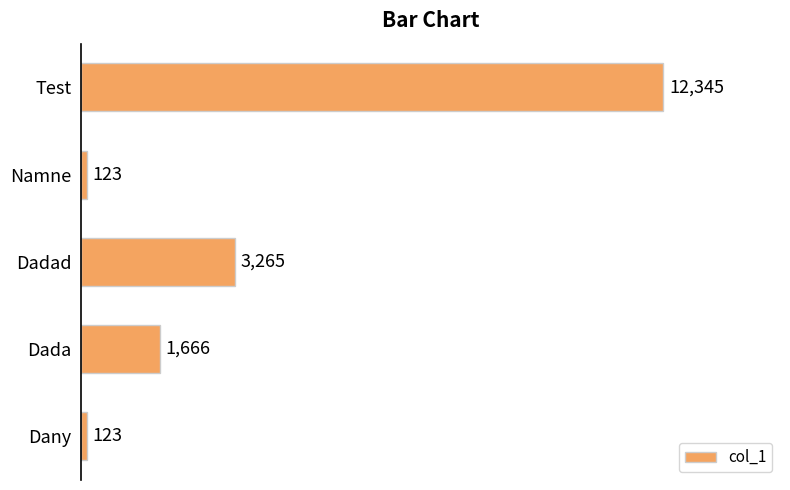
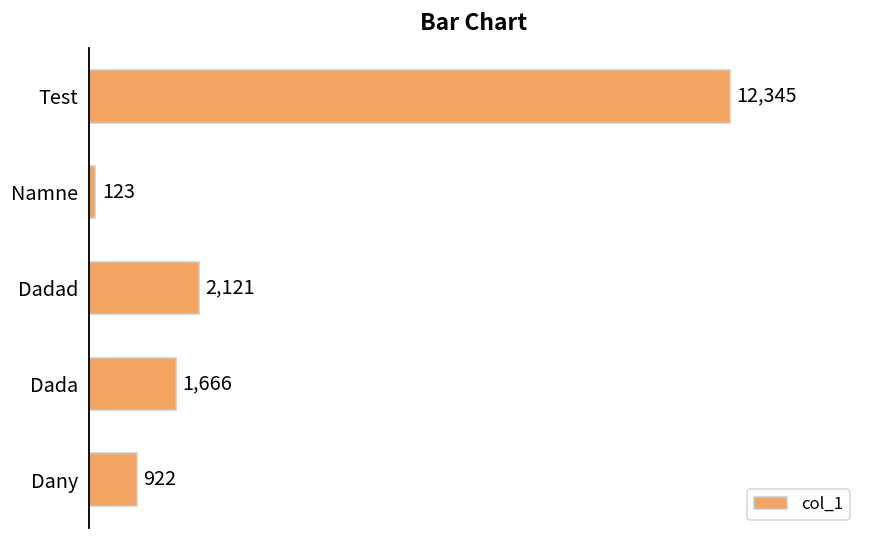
Dadad: 3,265 -> 2,121
Dany: 123 -> 922
